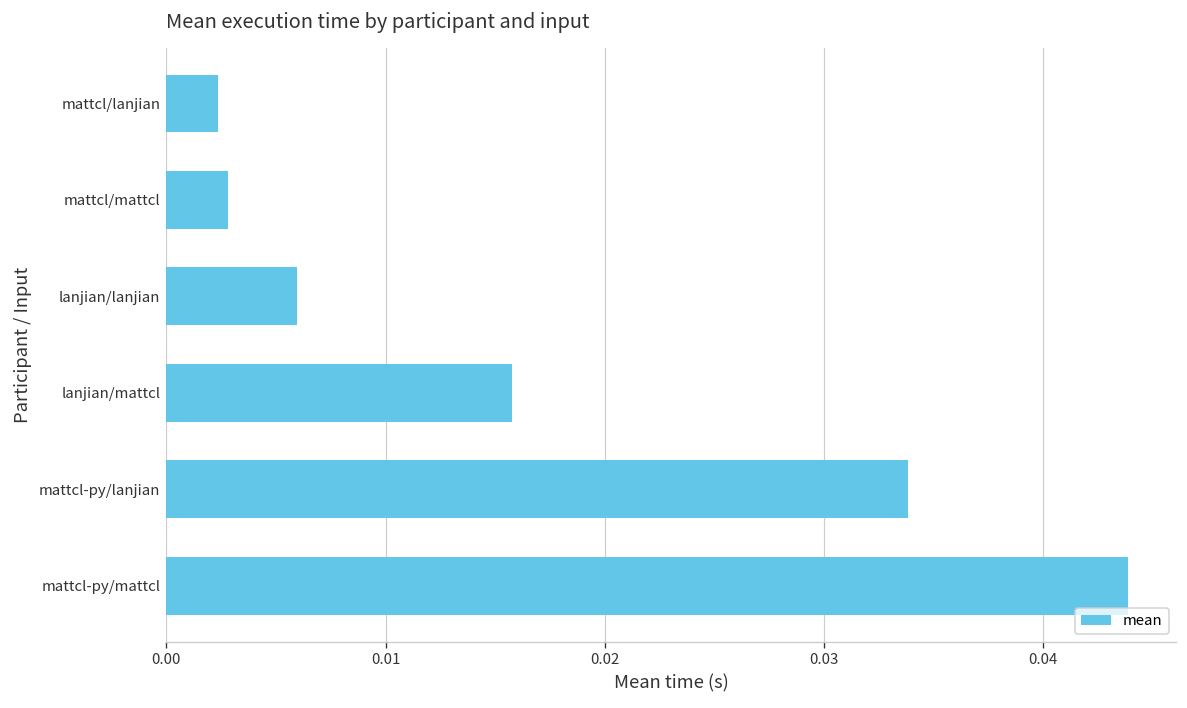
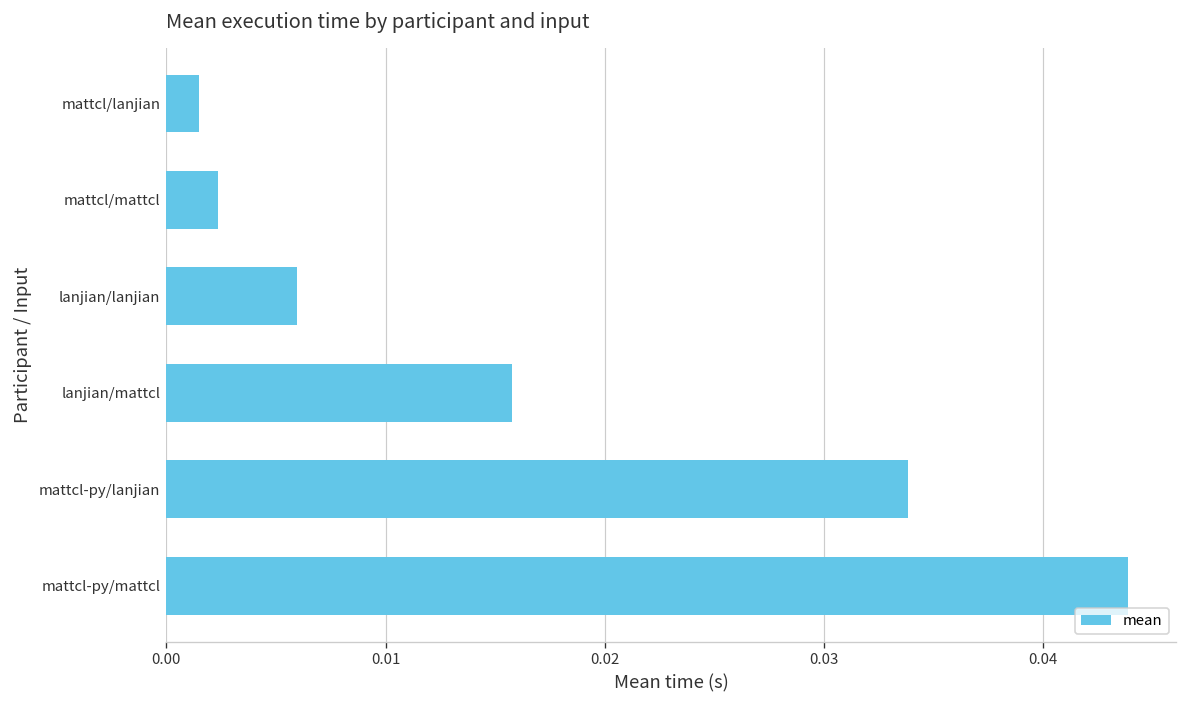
mattcl/lanjian: 0.0024 -> 0.0015
mattcl/mattcl: 0.0028 -> 0.0023
